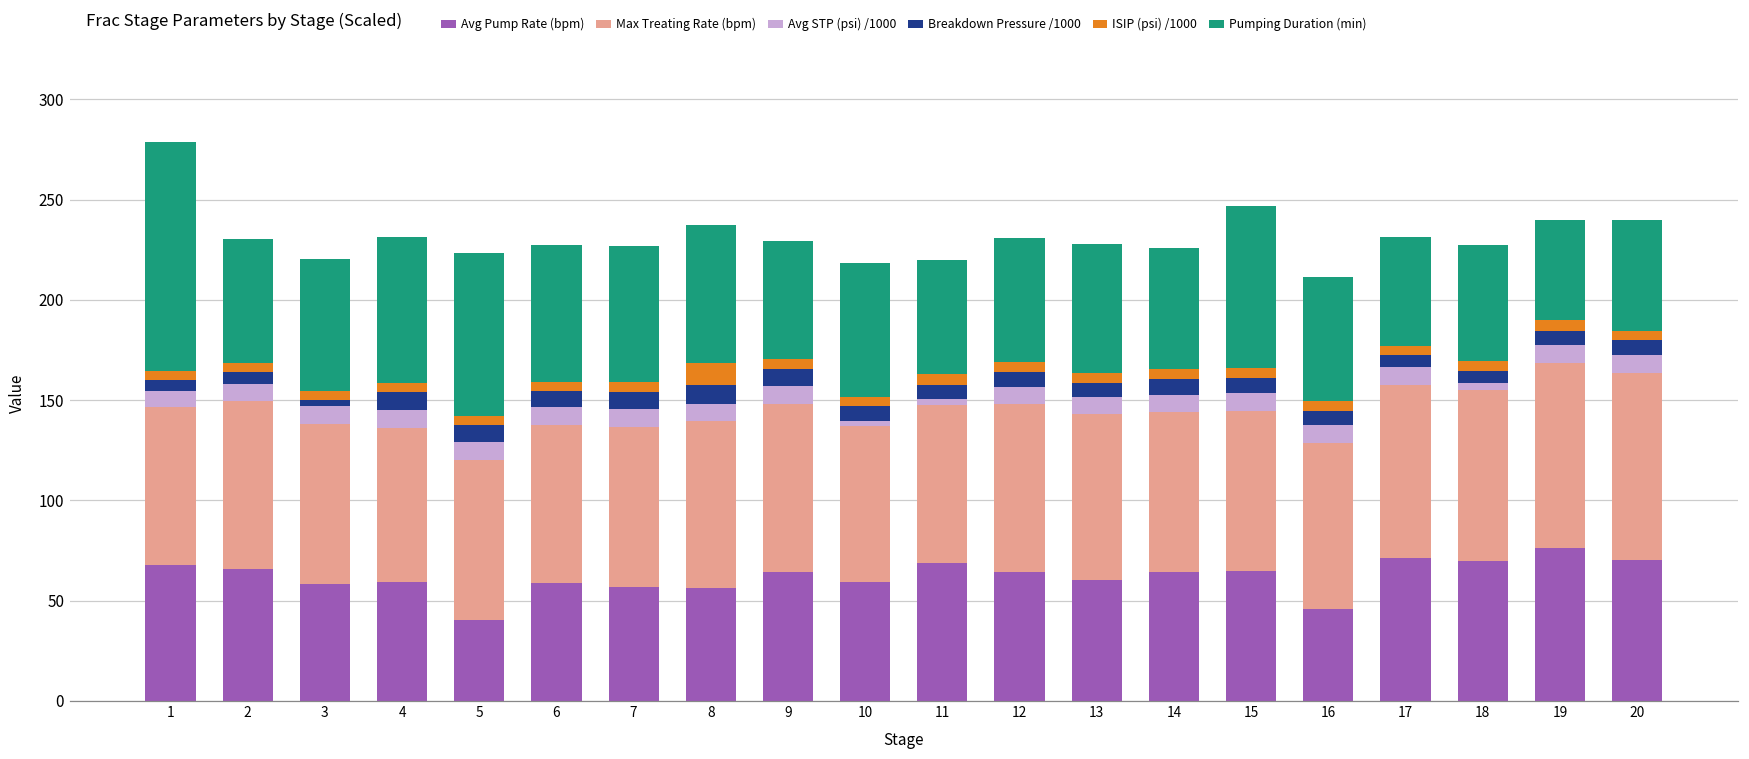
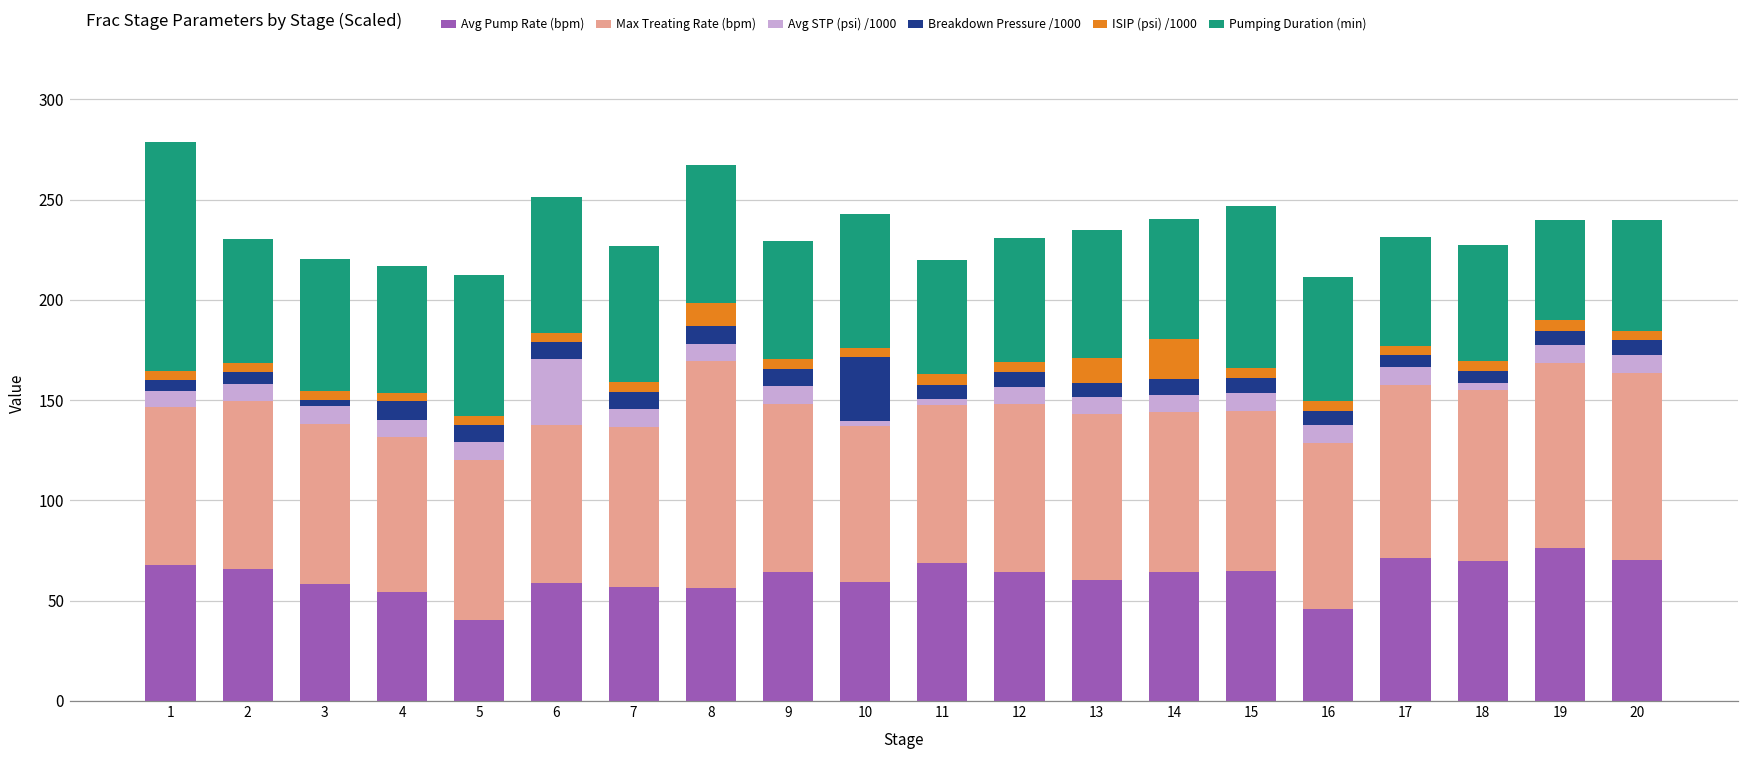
Avg Pump Rate (bpm), 4: 59 -> 54
Pumping Duration (min), 4: 73 -> 63
Pumping Duration (min), 5: 81 -> 70
Avg STP (psi) /1000, 6: 9 -> 33
Max Treating Rate (bpm), 8: 83 -> 113
Breakdown Pressure /1000, 10: 7 -> 32
ISIP (psi) /1000, 13: 5 -> 13
ISIP (psi) /1000, 14: 5 -> 20
